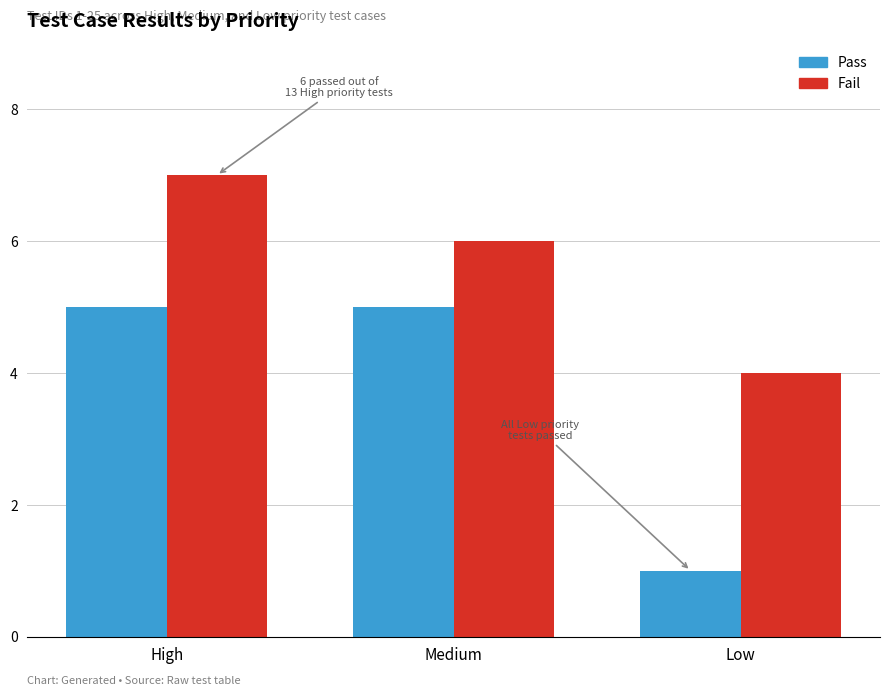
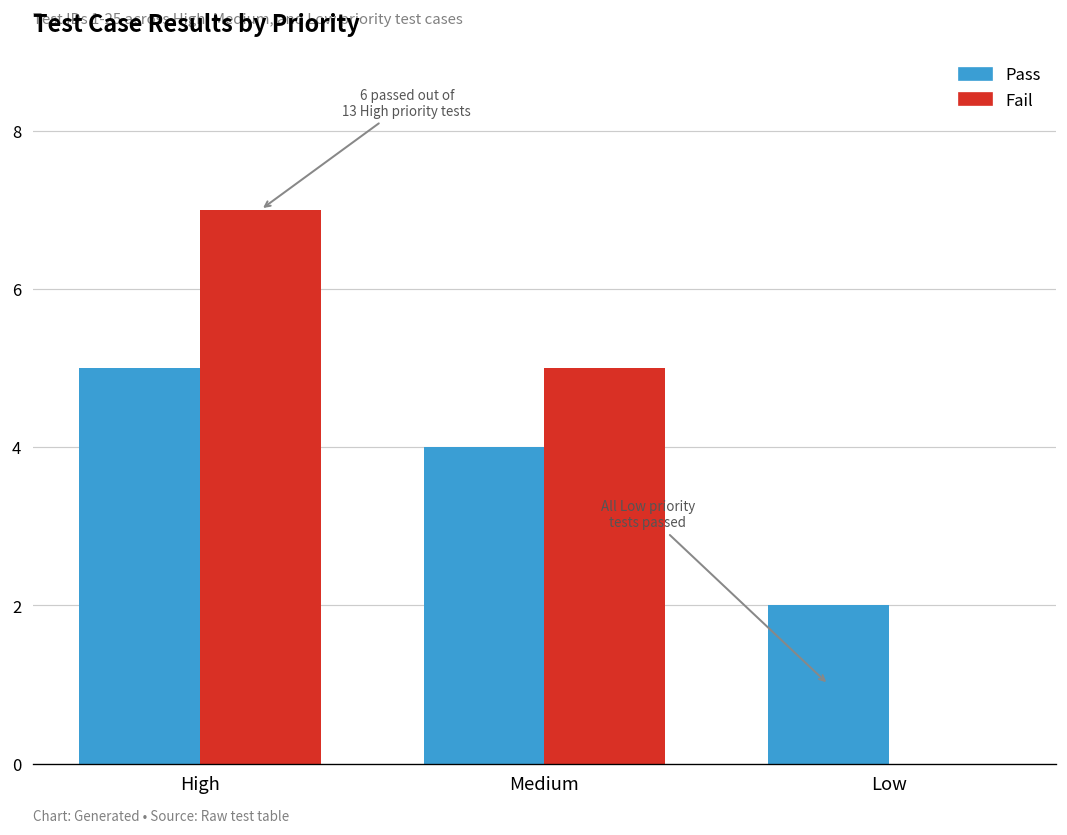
Pass, Medium: 5 -> 4
Fail, Medium: 6 -> 5
Pass, Low: 1 -> 2
Fail, Low: 4 -> 0
